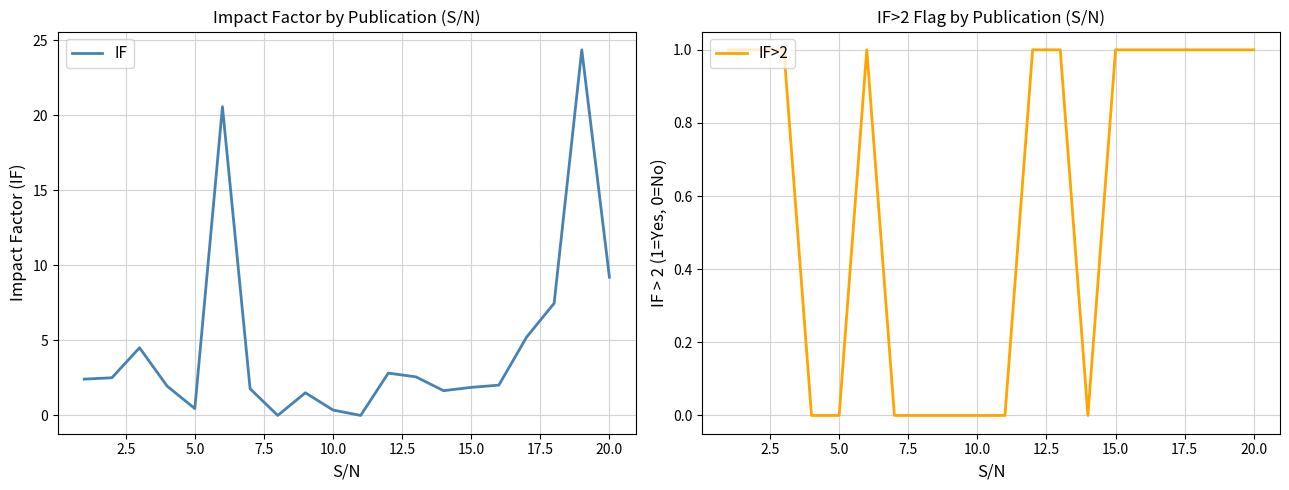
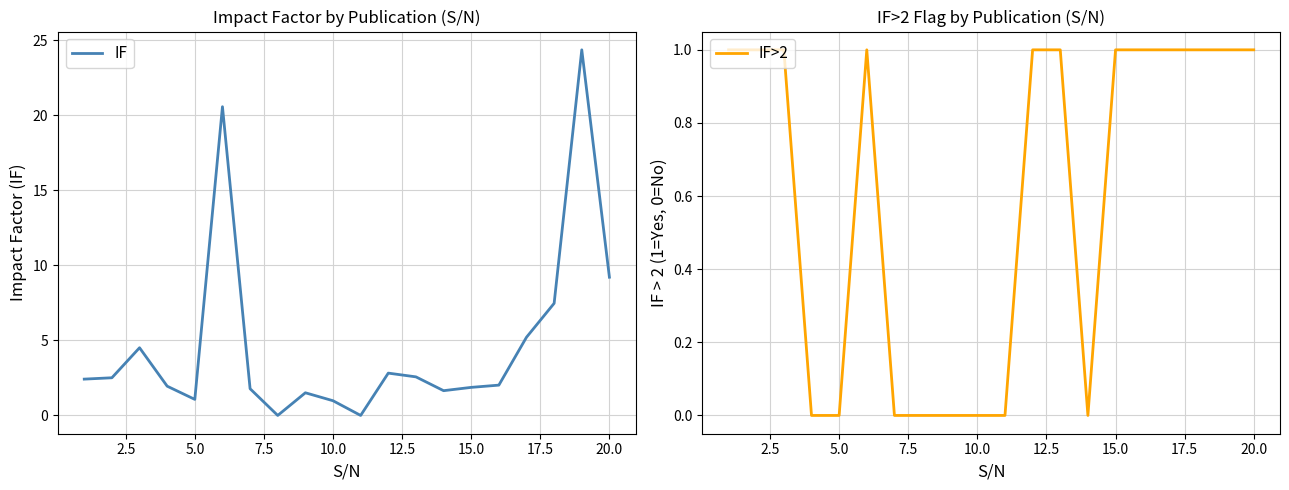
Impact Factor by Publication (S/N), 5.0: 0.5 -> 1.1
Impact Factor by Publication (S/N), 10.0: 0.4 -> 1.0
